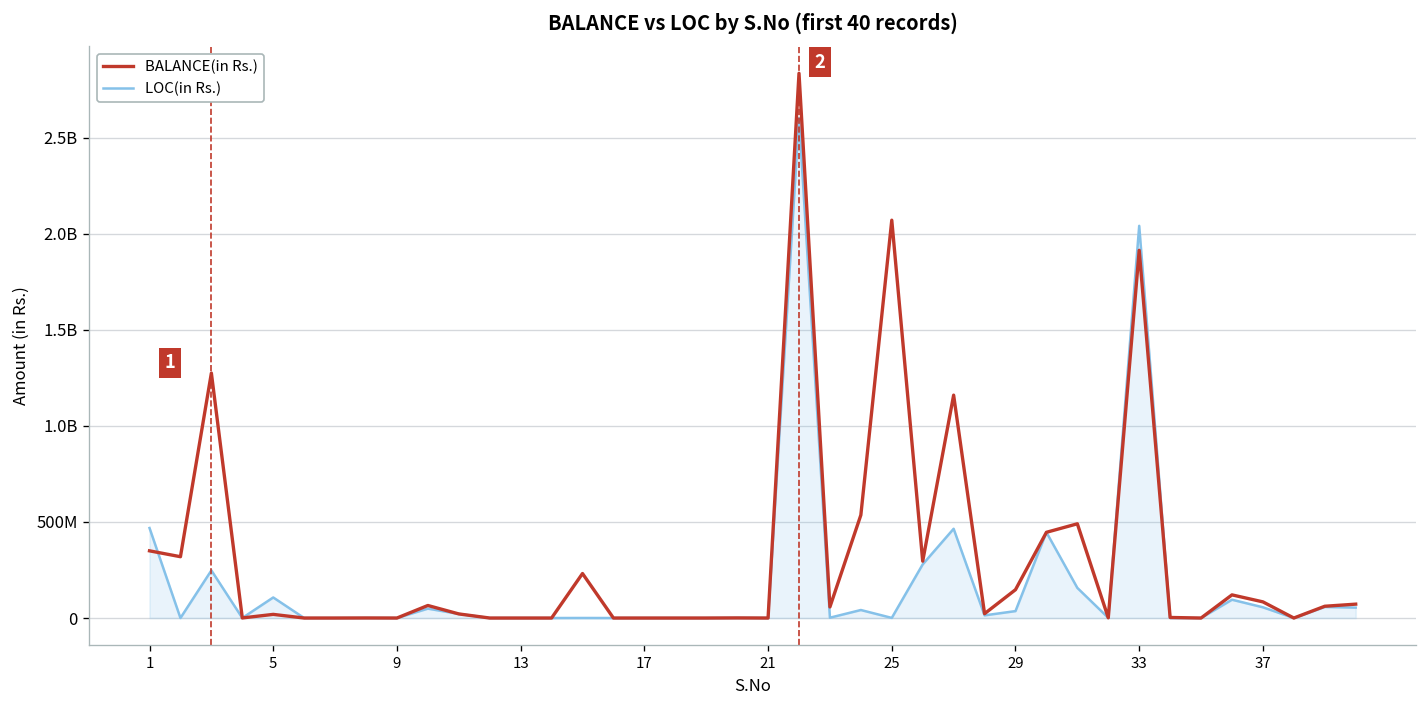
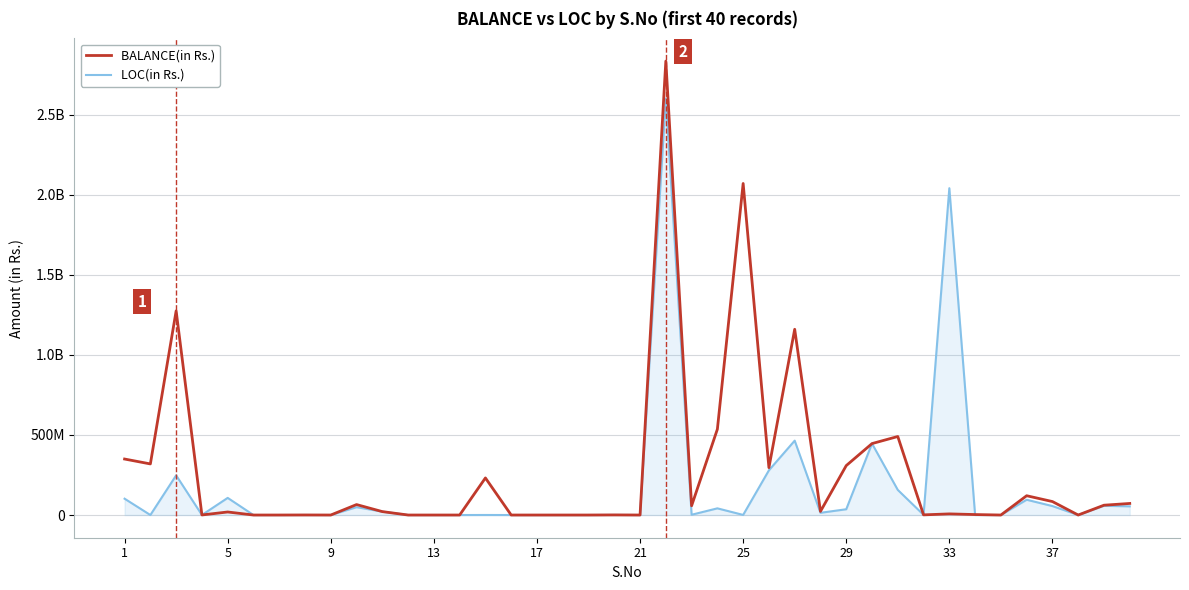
LOC(in Rs.), 1: 470000000 -> 100000000
BALANCE(in Rs.), 29: 150000000 -> 310000000
BALANCE(in Rs.), 33: 1910000000 -> 10000000
